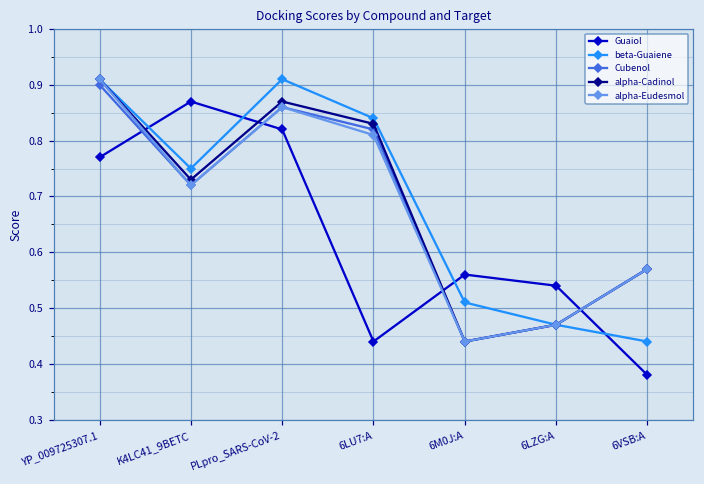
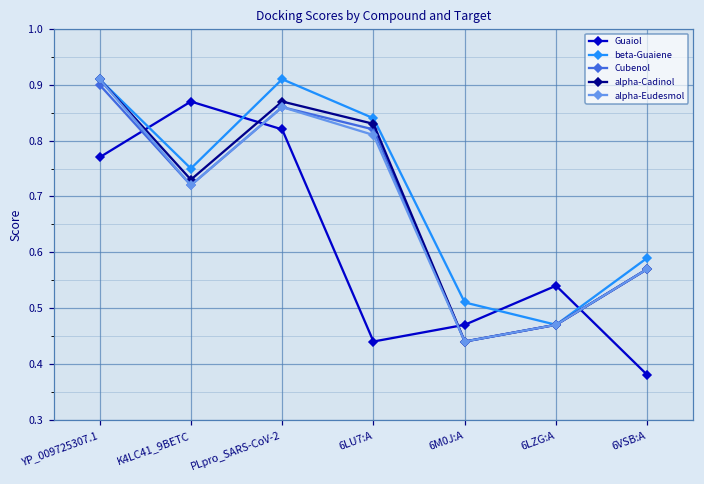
Guaiol, 6M0J:A: 0.56 -> 0.47
beta-Guaiene, 6VSB:A: 0.44 -> 0.59
